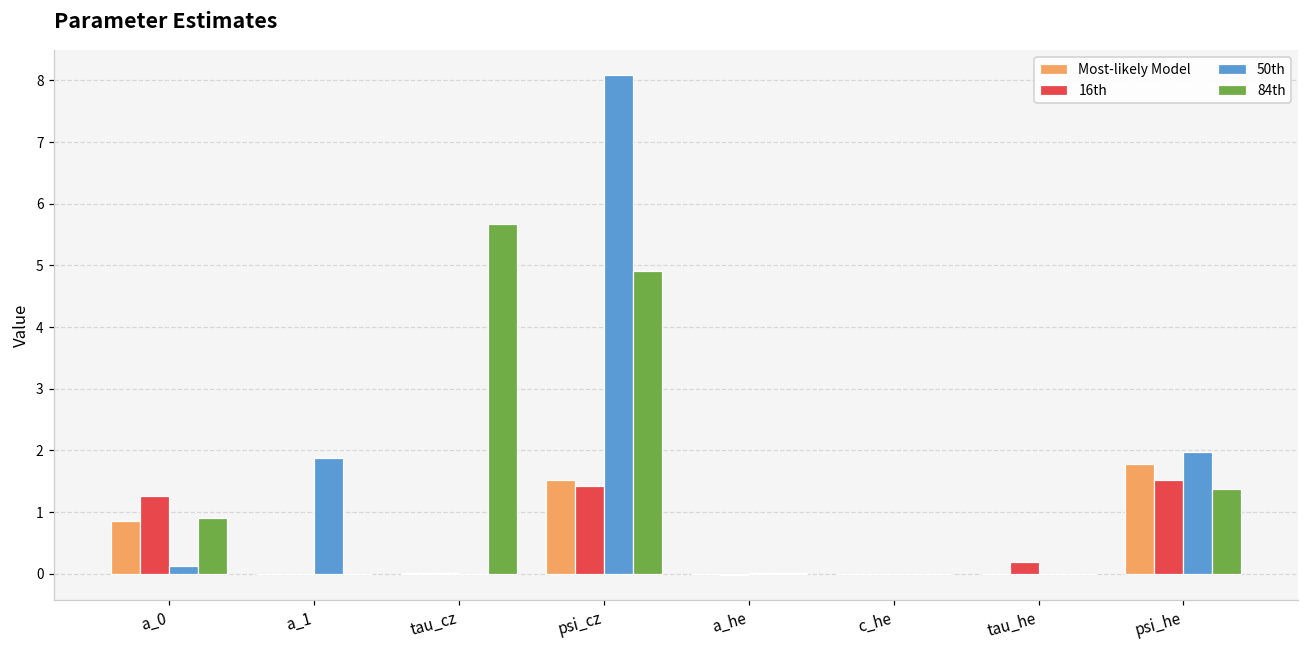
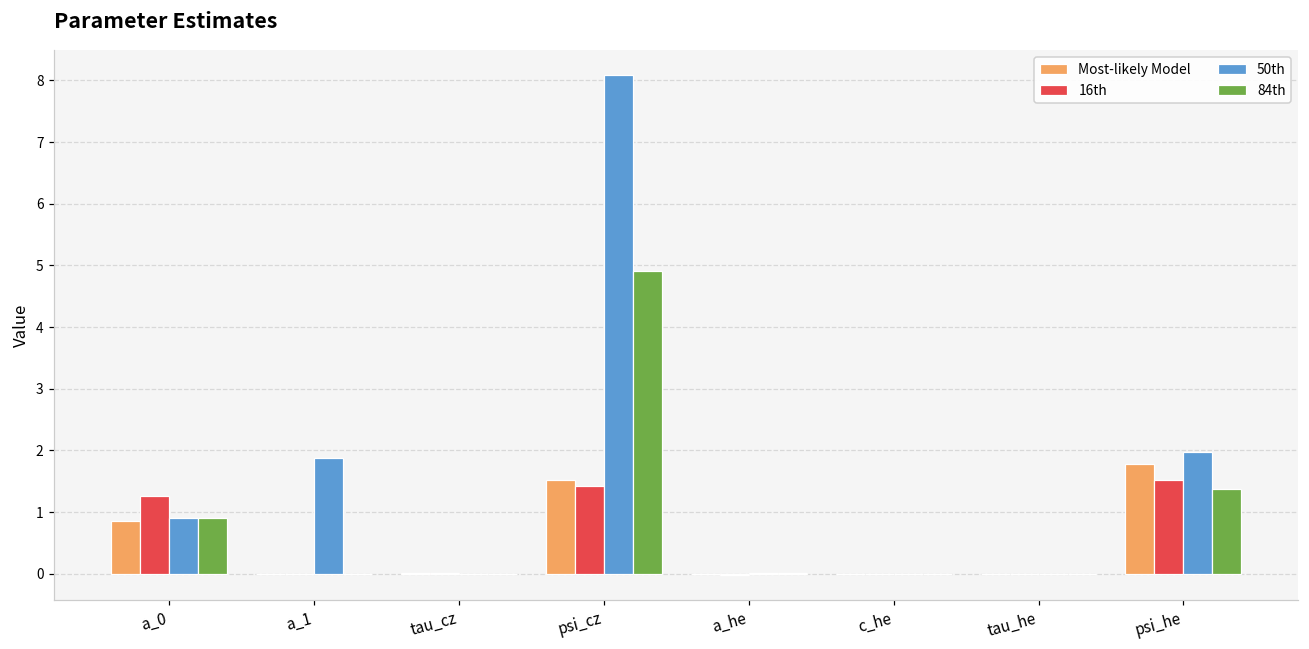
50th, a_0: 0.1 -> 0.9
84th, tau_cz: 5.7 -> 0.0
16th, tau_he: 0.2 -> 0.0
